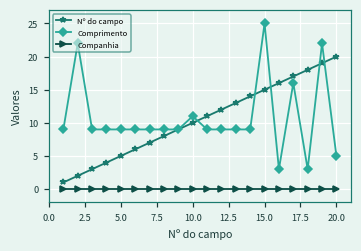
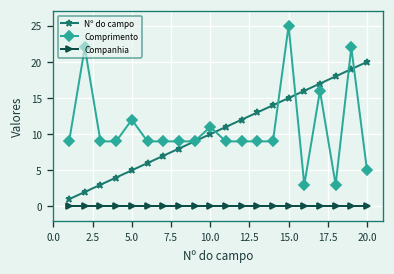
Comprimento, 5.0: 9 -> 12
